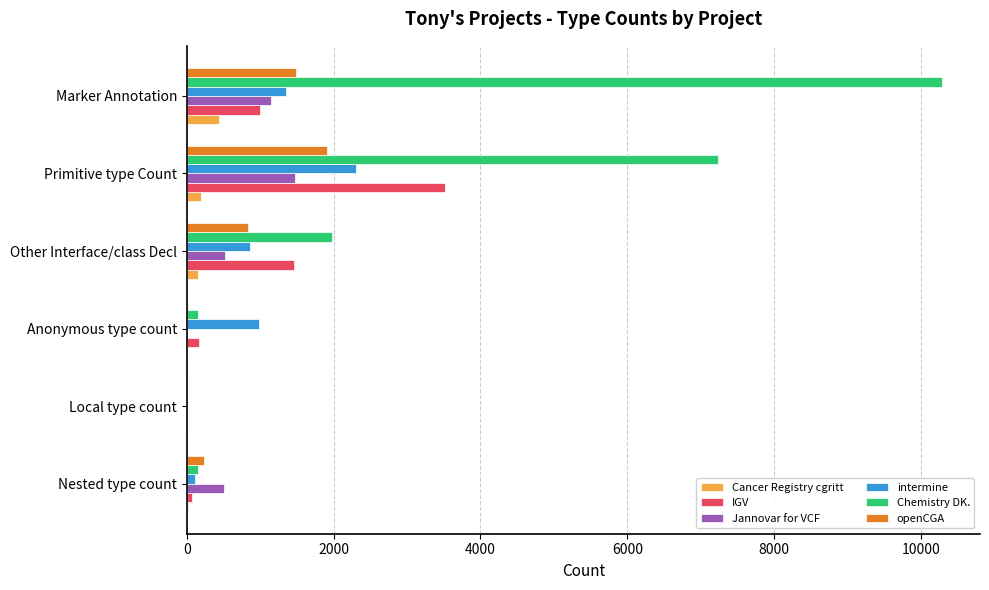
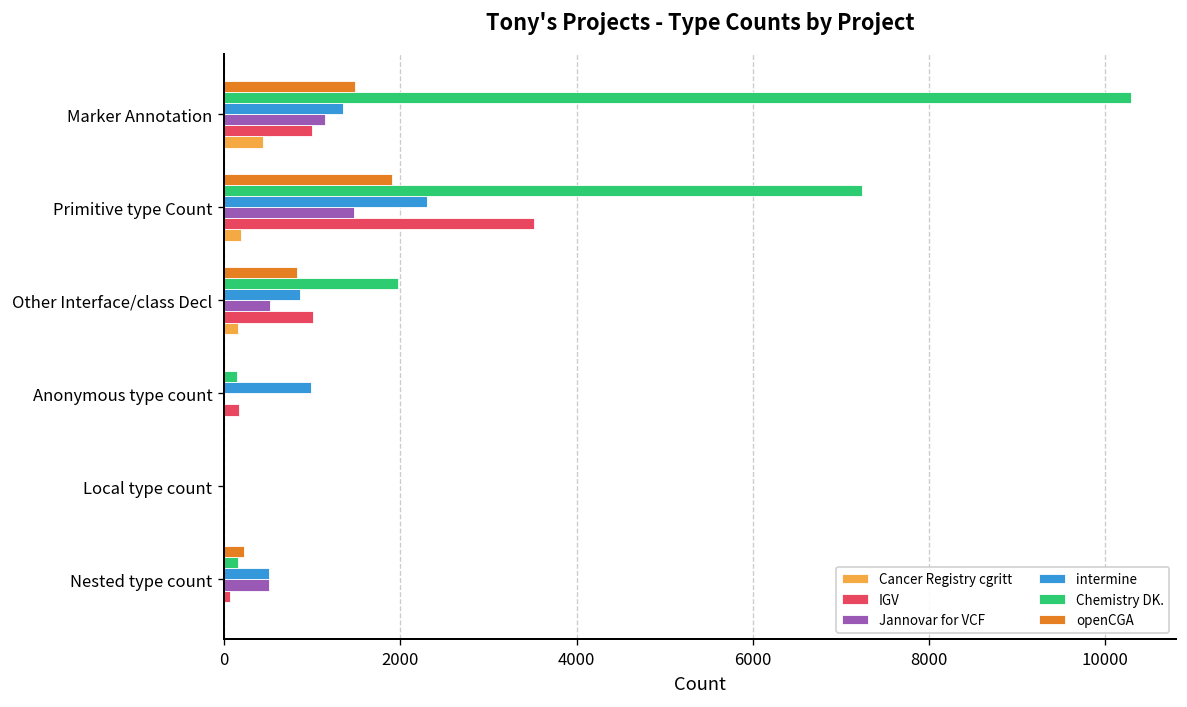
IGV, Other Interface/class Decl: 1500 -> 1000
intermine, Nested type count: 100 -> 500
